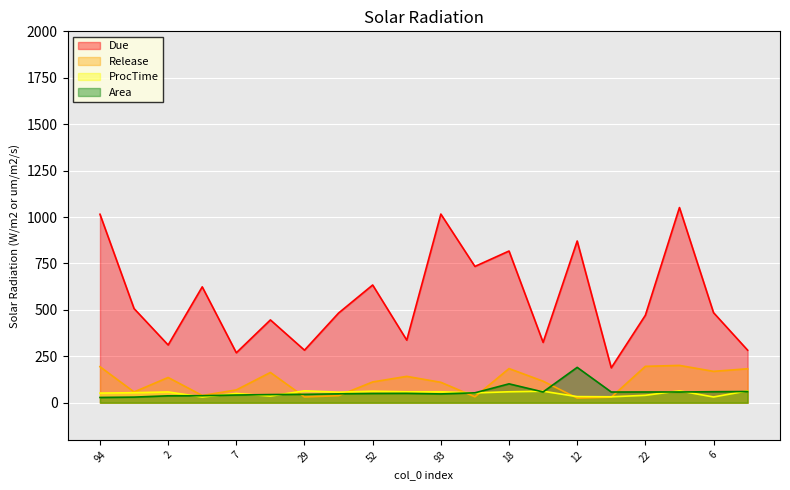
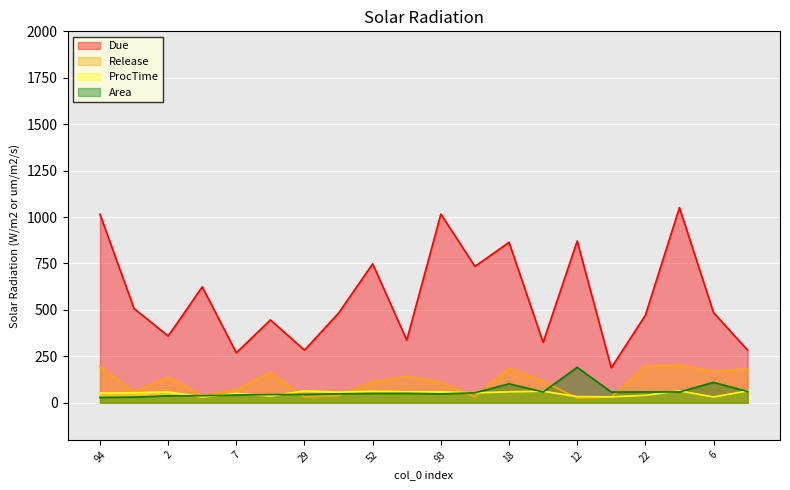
Due, 2: 310 -> 360
Due, 52: 630 -> 750
Due, 18: 820 -> 860
Area, 6: 60 -> 110
